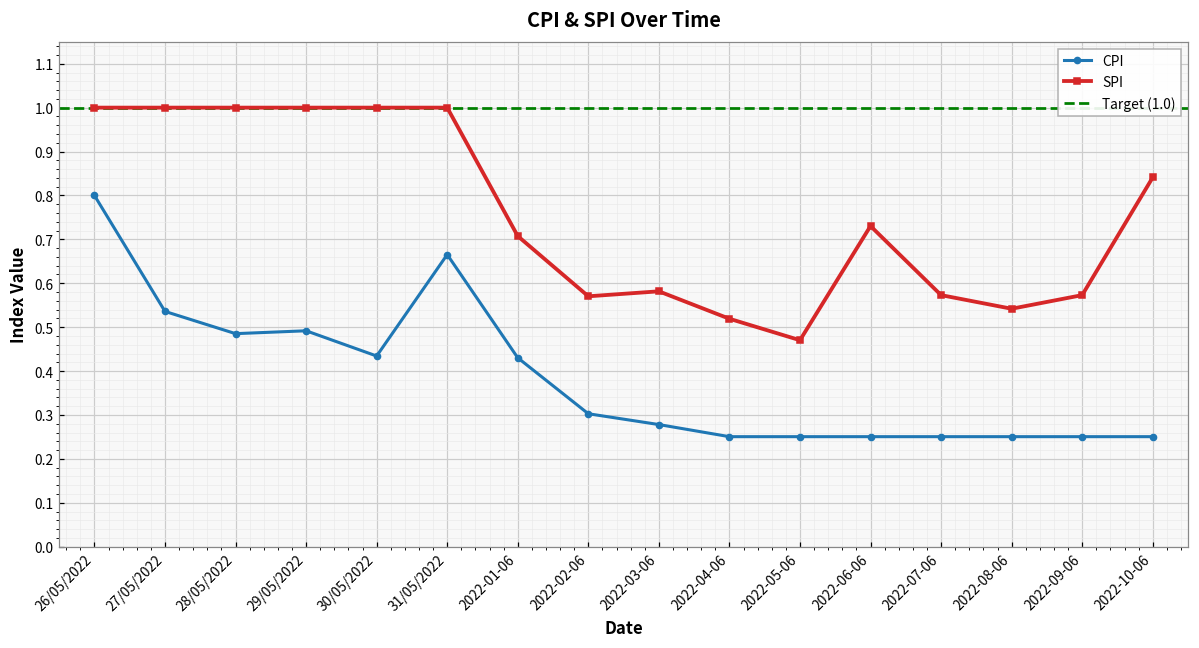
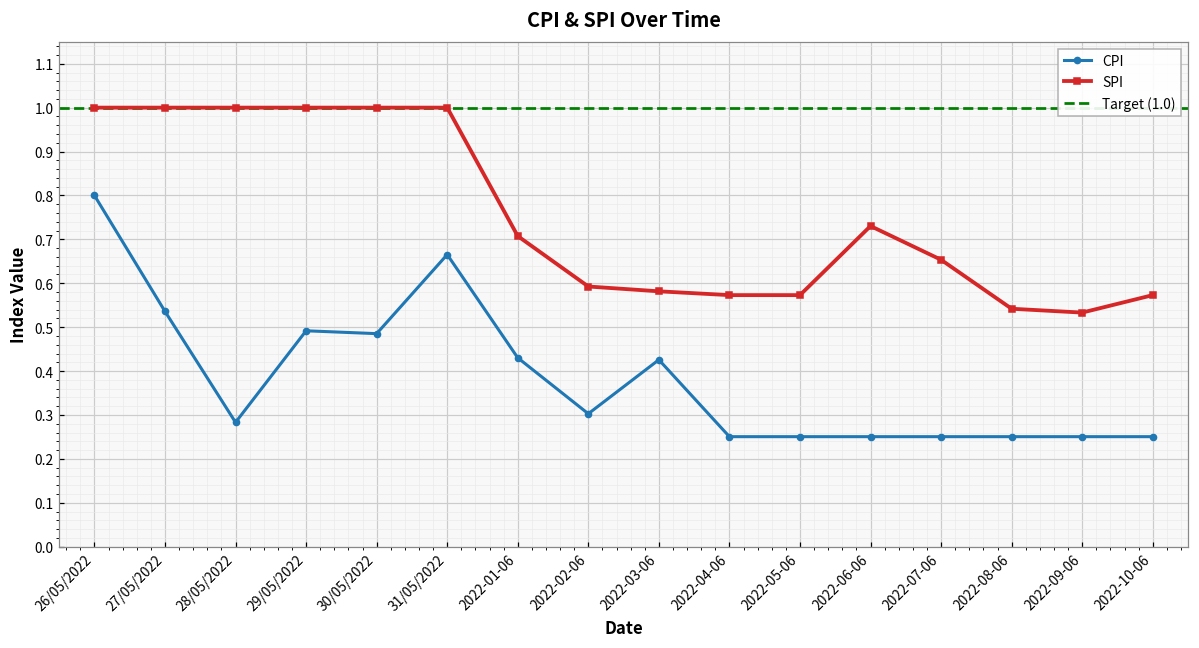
CPI, 28/05/2022: 0.49 -> 0.28
CPI, 30/05/2022: 0.43 -> 0.49
SPI, 2022-02-06: 0.57 -> 0.59
CPI, 2022-03-06: 0.28 -> 0.43
SPI, 2022-04-06: 0.52 -> 0.57
SPI, 2022-05-06: 0.47 -> 0.57
SPI, 2022-07-06: 0.57 -> 0.65
SPI, 2022-09-06: 0.57 -> 0.53
SPI, 2022-10-06: 0.84 -> 0.57
